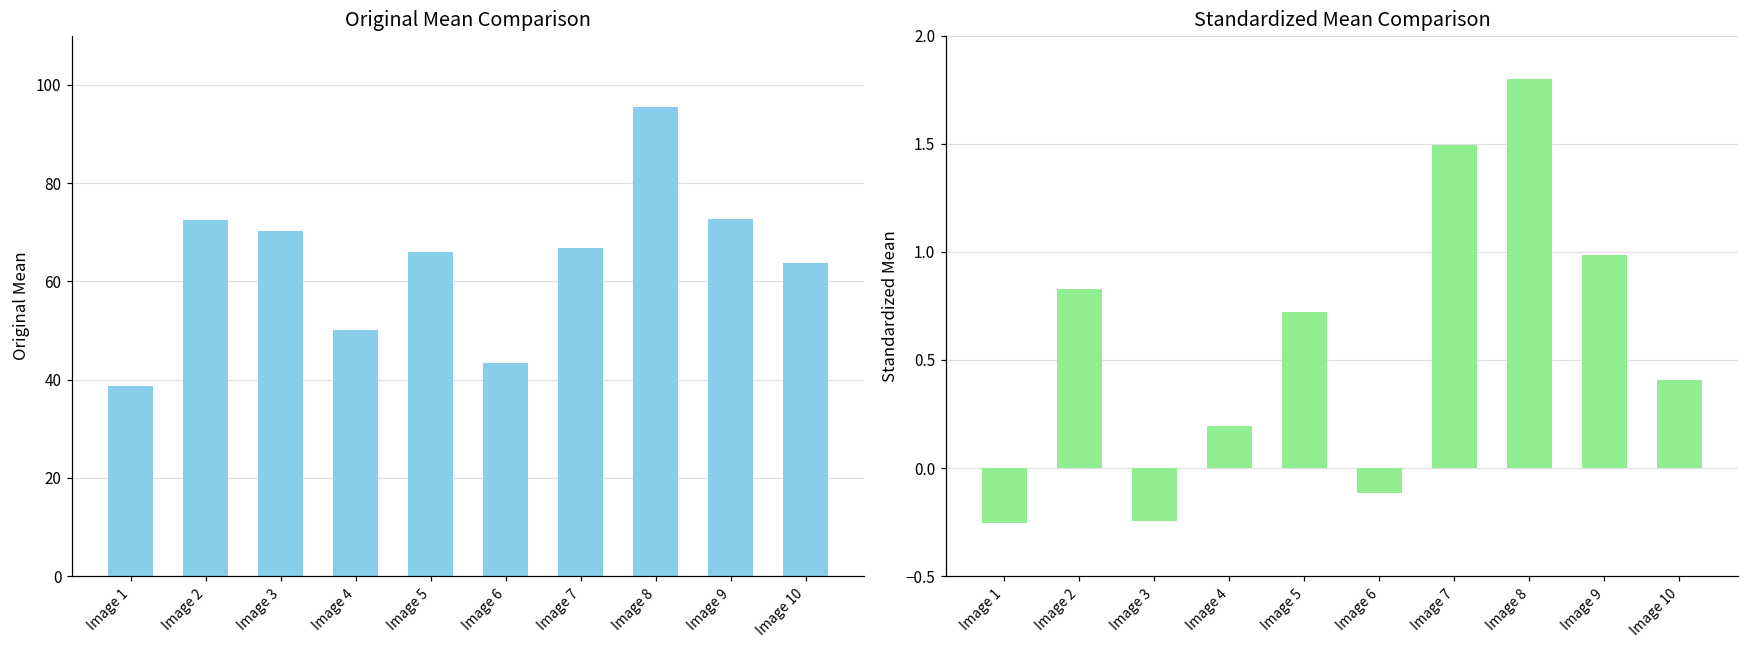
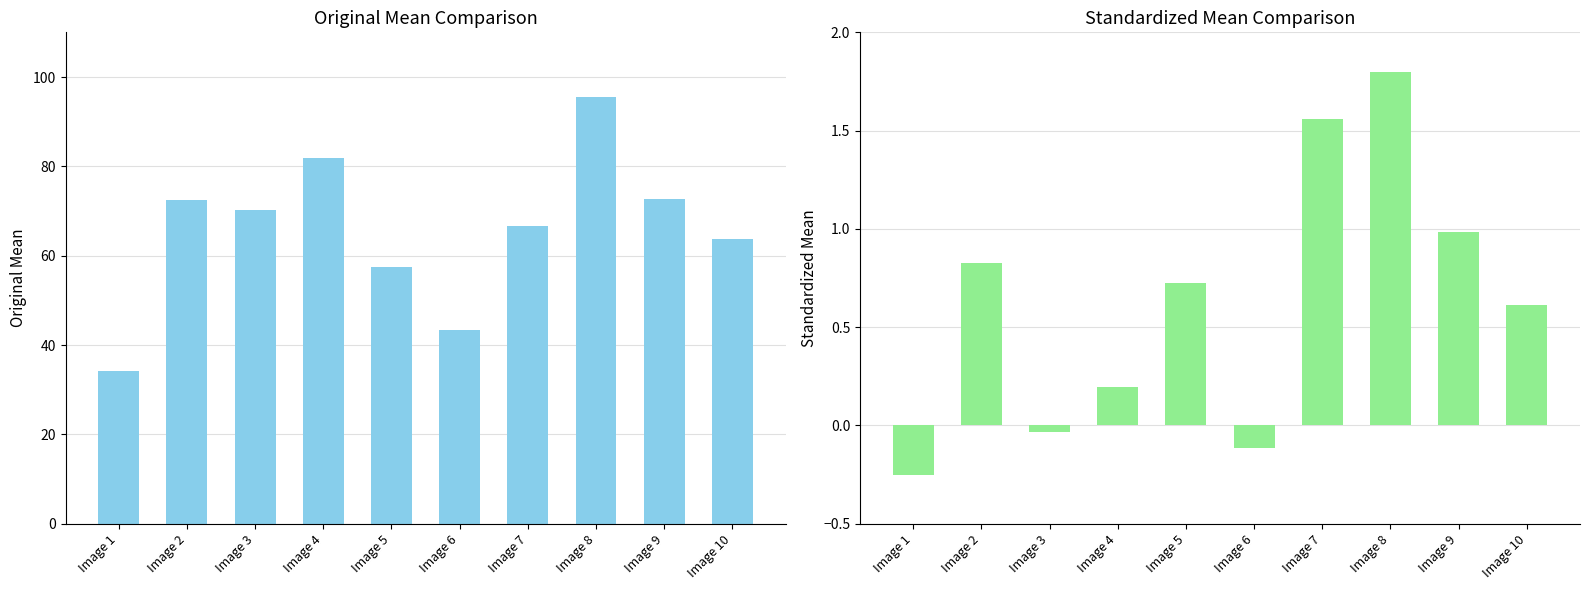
Original Mean Comparison, Image 1: 39 -> 34
Original Mean Comparison, Image 4: 50 -> 82
Original Mean Comparison, Image 5: 66 -> 58
Standardized Mean Comparison, Image 3: -0.24 -> -0.03
Standardized Mean Comparison, Image 7: 1.49 -> 1.56
Standardized Mean Comparison, Image 10: 0.41 -> 0.61
